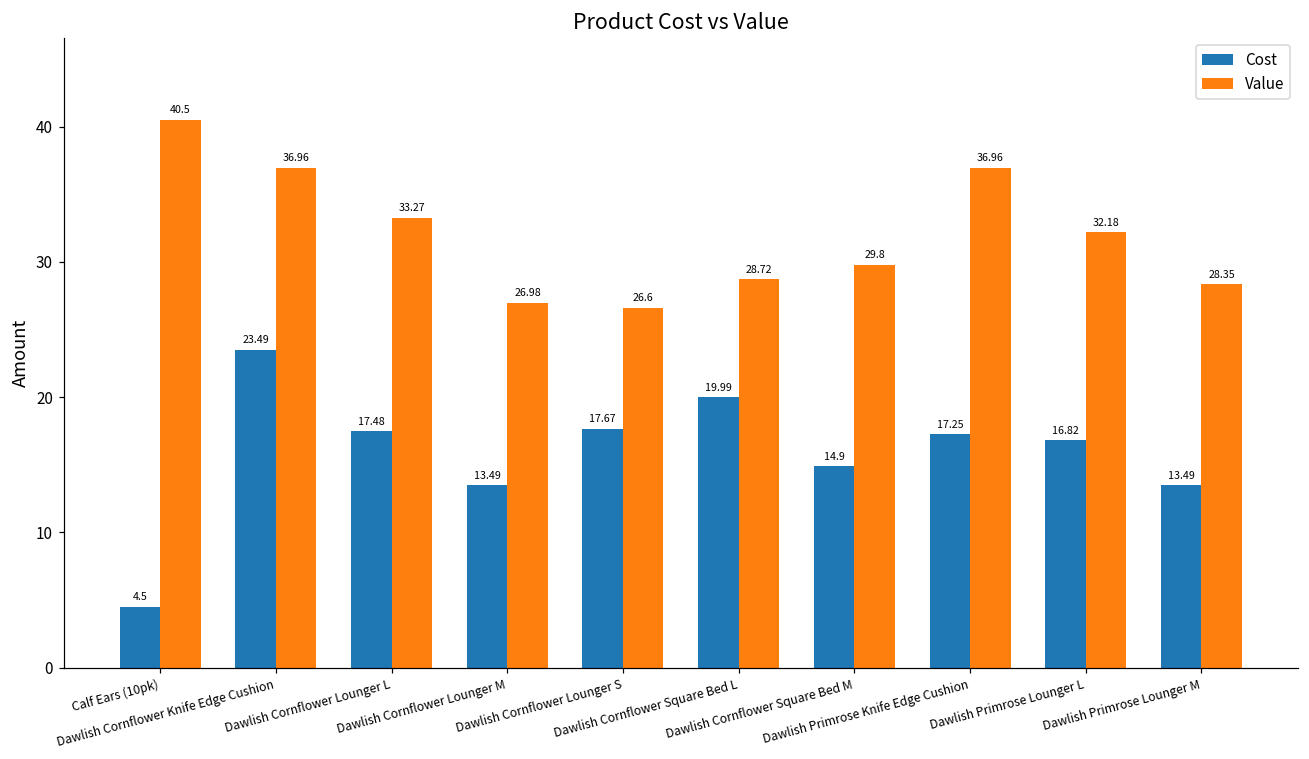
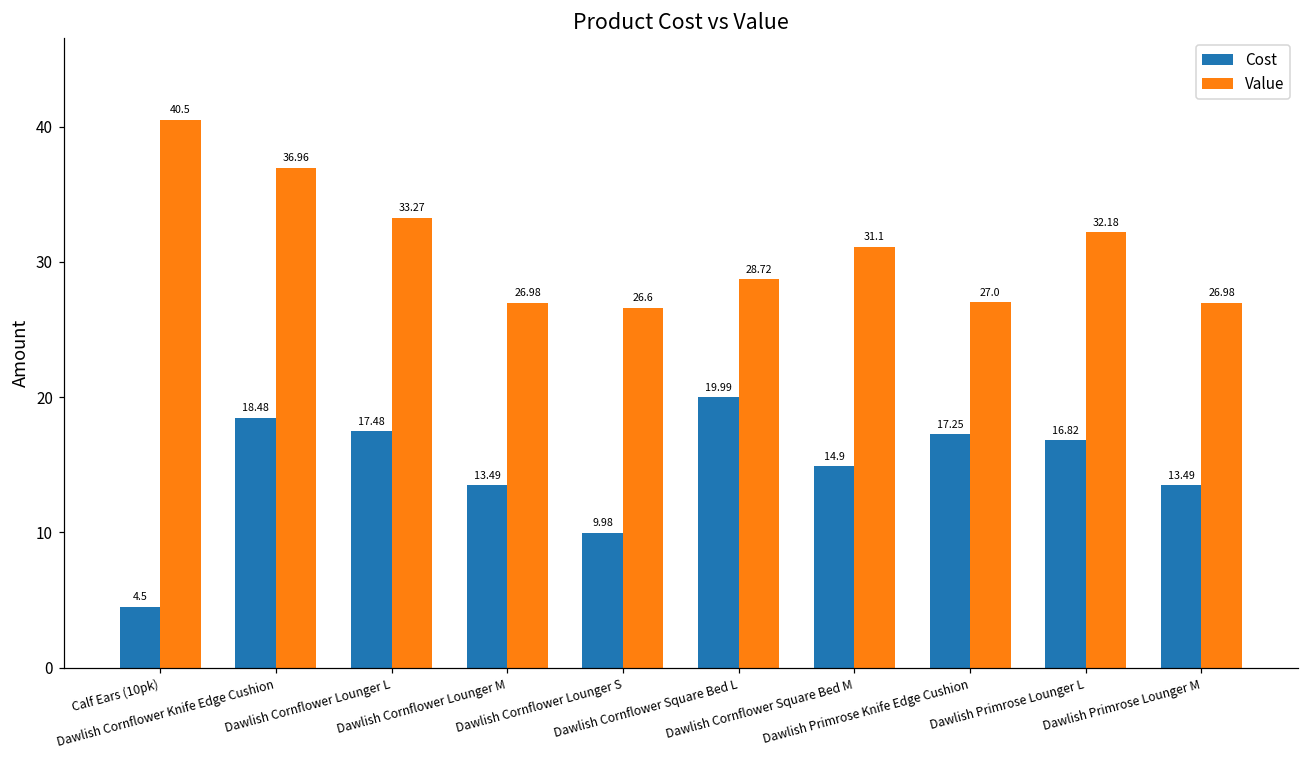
Cost, Dawlish Cornflower Knife Edge Cushion: 23.49 -> 18.48
Cost, Dawlish Cornflower Lounger S: 17.67 -> 9.98
Value, Dawlish Cornflower Square Bed M: 29.8 -> 31.1
Value, Dawlish Primrose Knife Edge Cushion: 36.96 -> 27.0
Value, Dawlish Primrose Lounger M: 28.35 -> 26.98
